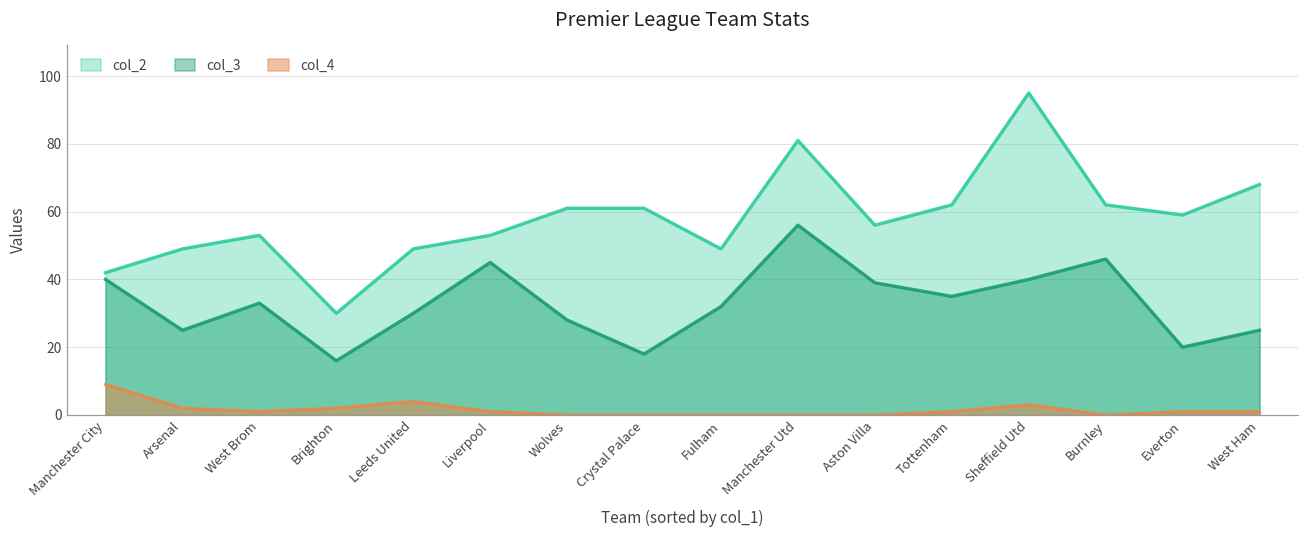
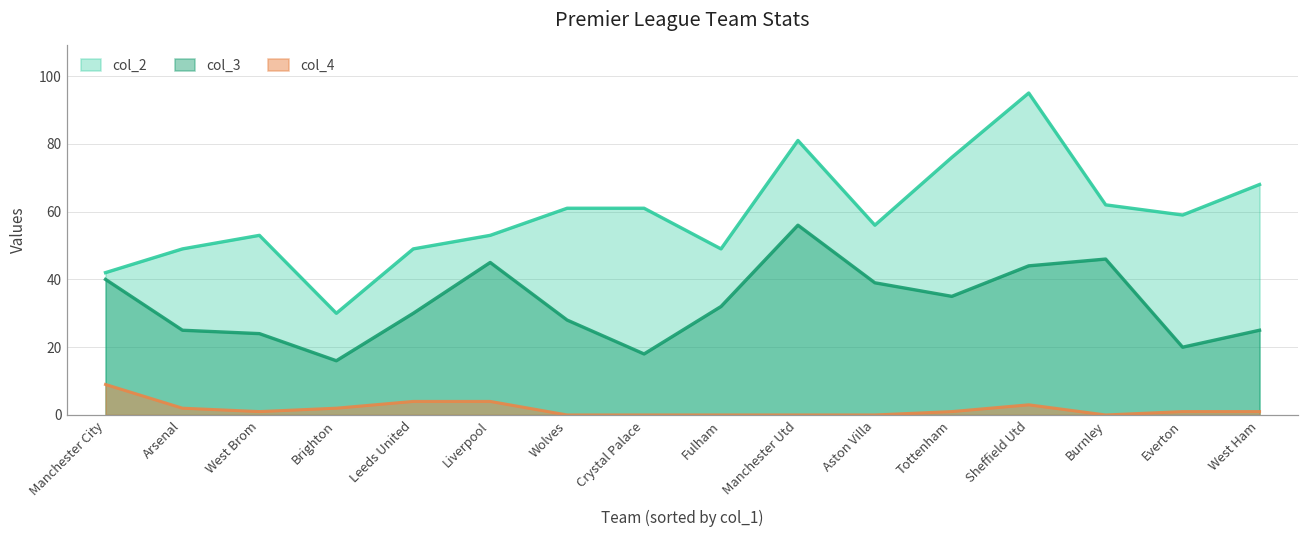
col_3, West Brom: 33 -> 24
col_4, Liverpool: 1 -> 4
col_2, Tottenham: 62 -> 76
col_3, Sheffield Utd: 40 -> 44
